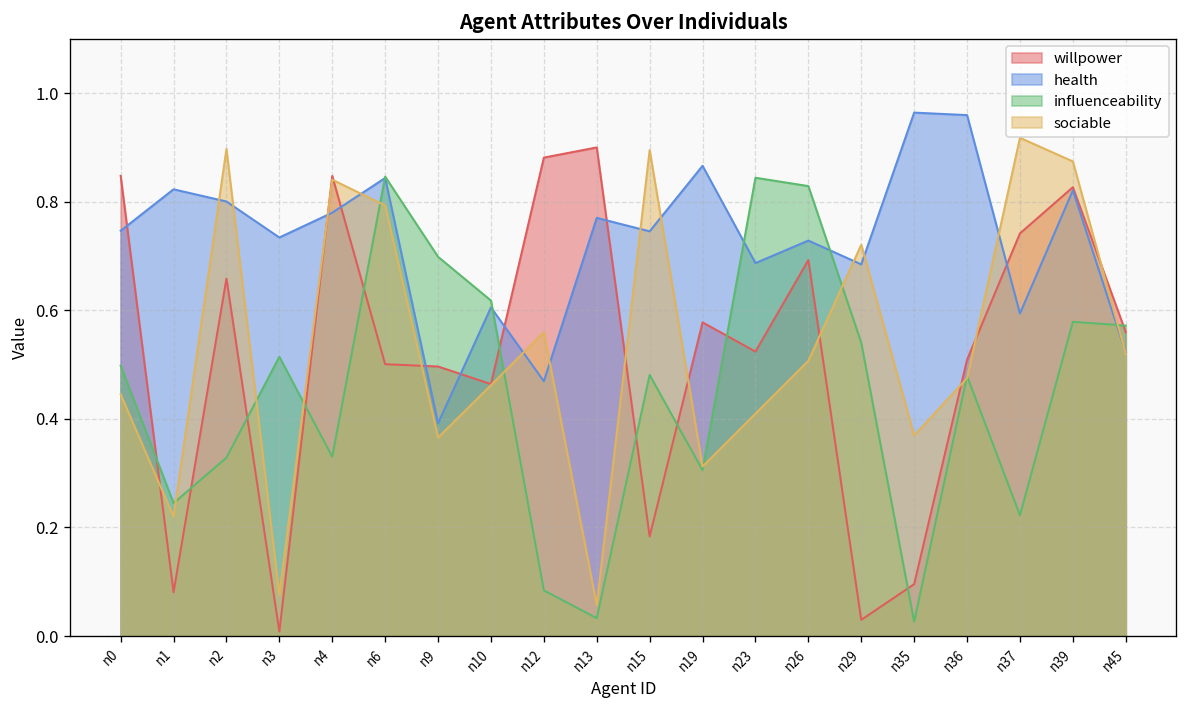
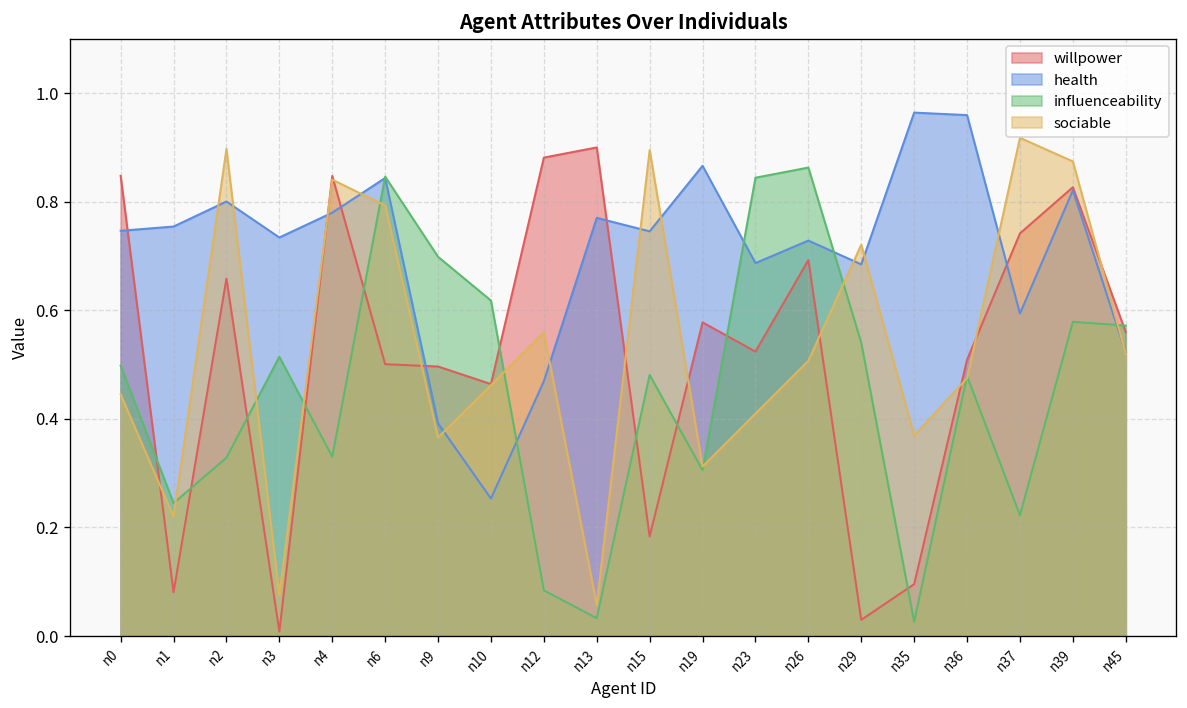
health, n1: 0.82 -> 0.75
health, n10: 0.61 -> 0.25
influenceability, n26: 0.83 -> 0.86
